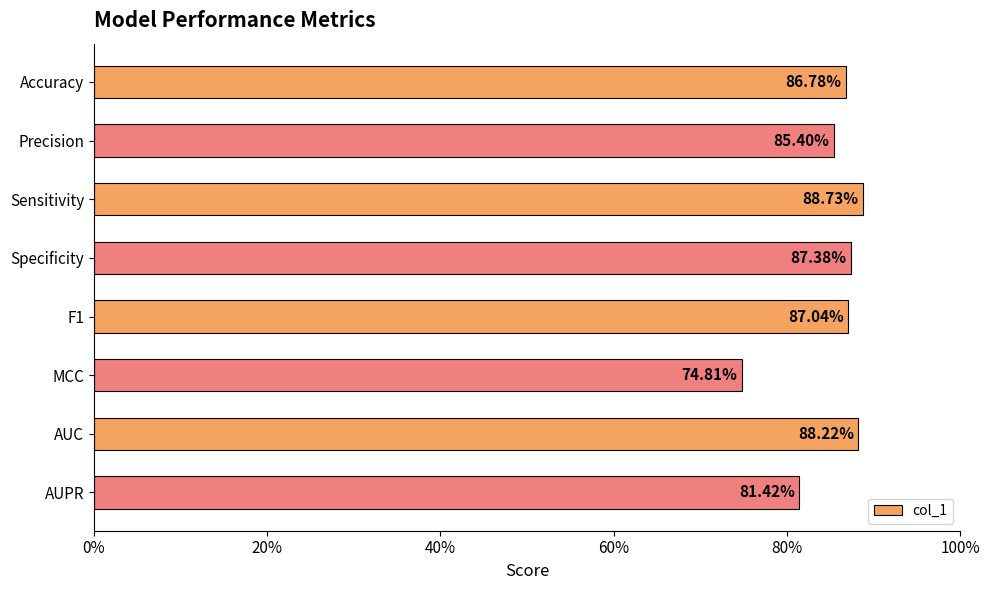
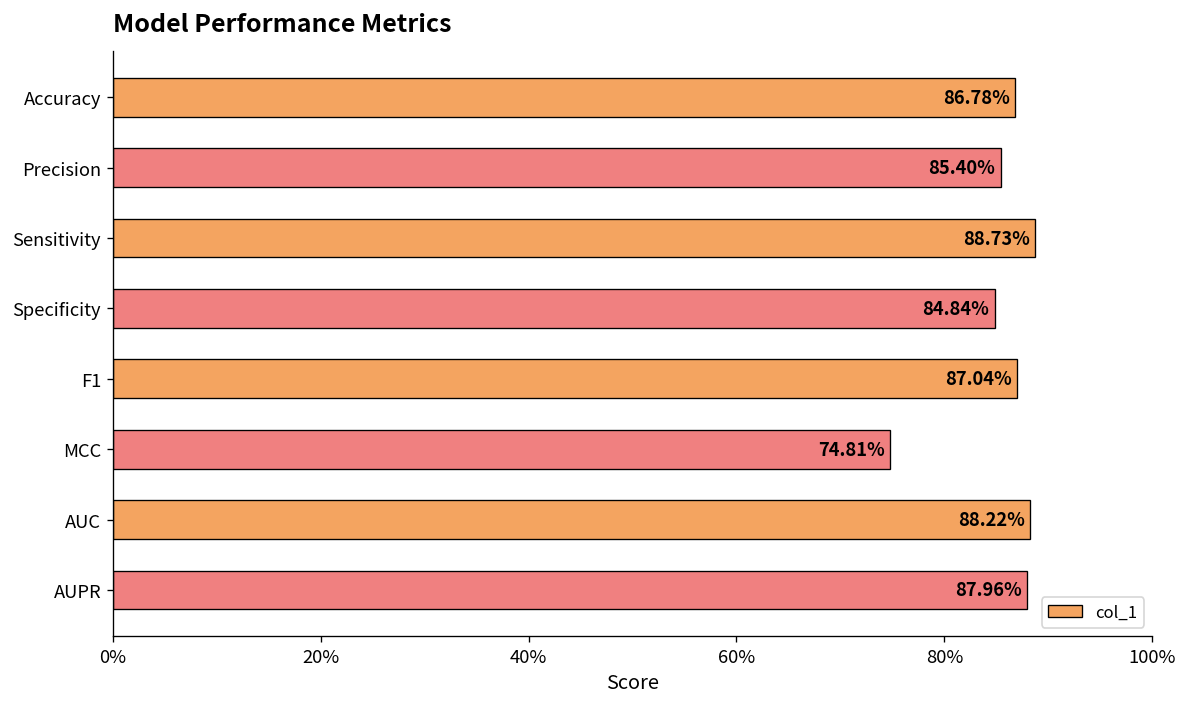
Specificity: 87.38% -> 84.84%
AUPR: 81.42% -> 87.96%
